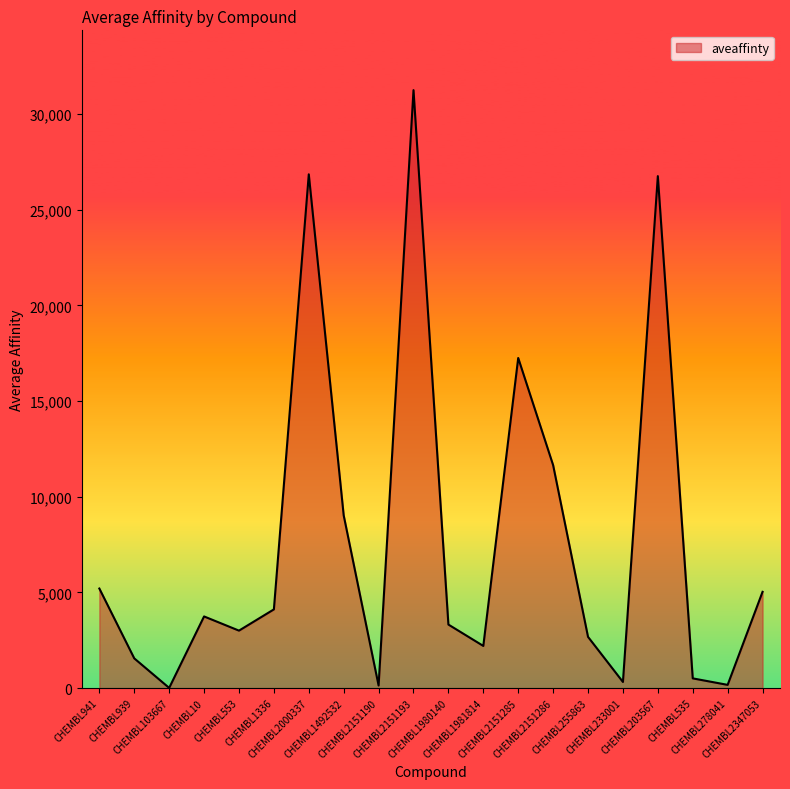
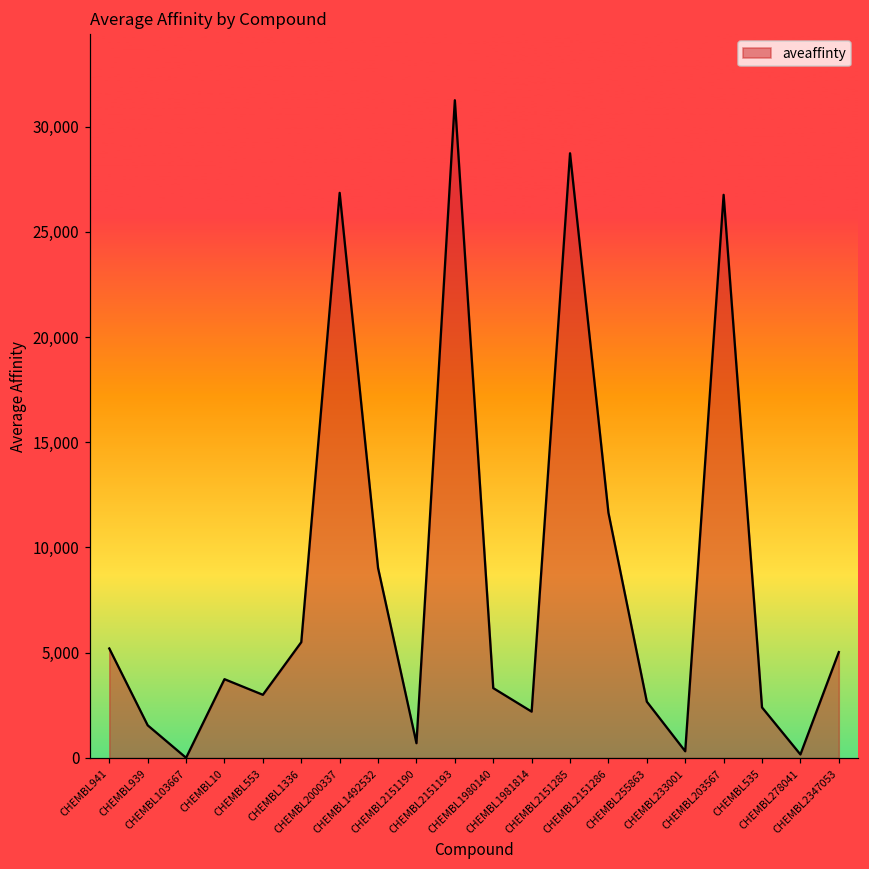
CHEMBL1336: 4,100 -> 5,500
CHEMBL2151190: 100 -> 700
CHEMBL2151285: 17,300 -> 28,700
CHEMBL535: 500 -> 2,400
